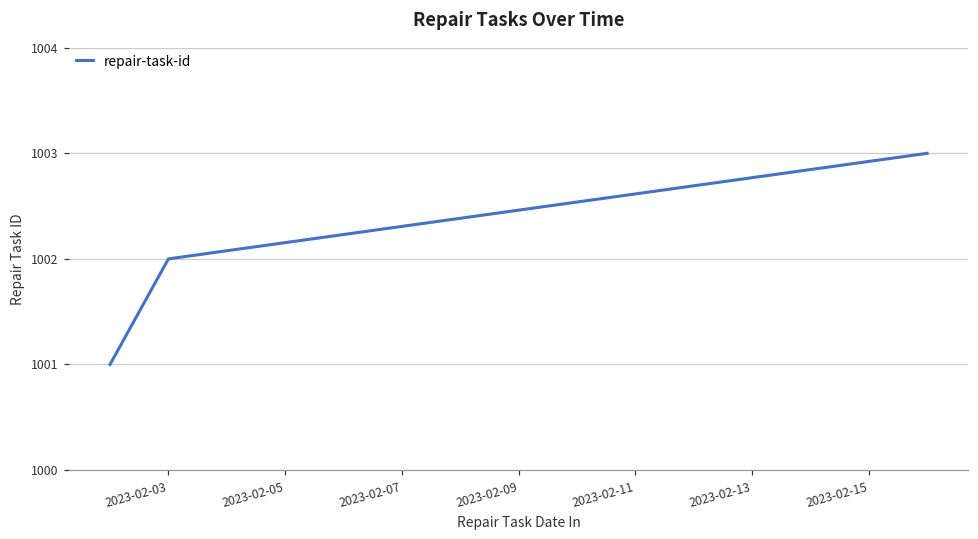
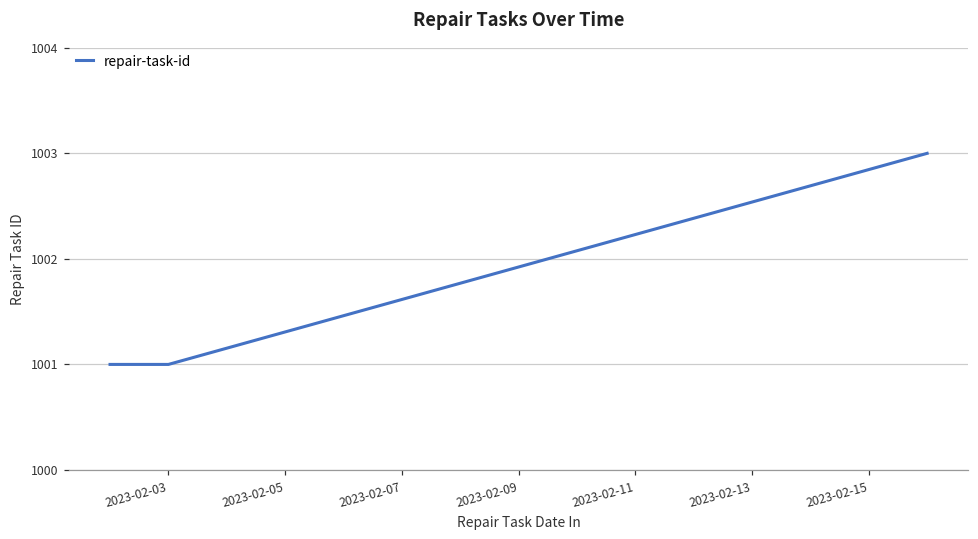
2023-02-03: 1002 -> 1001
